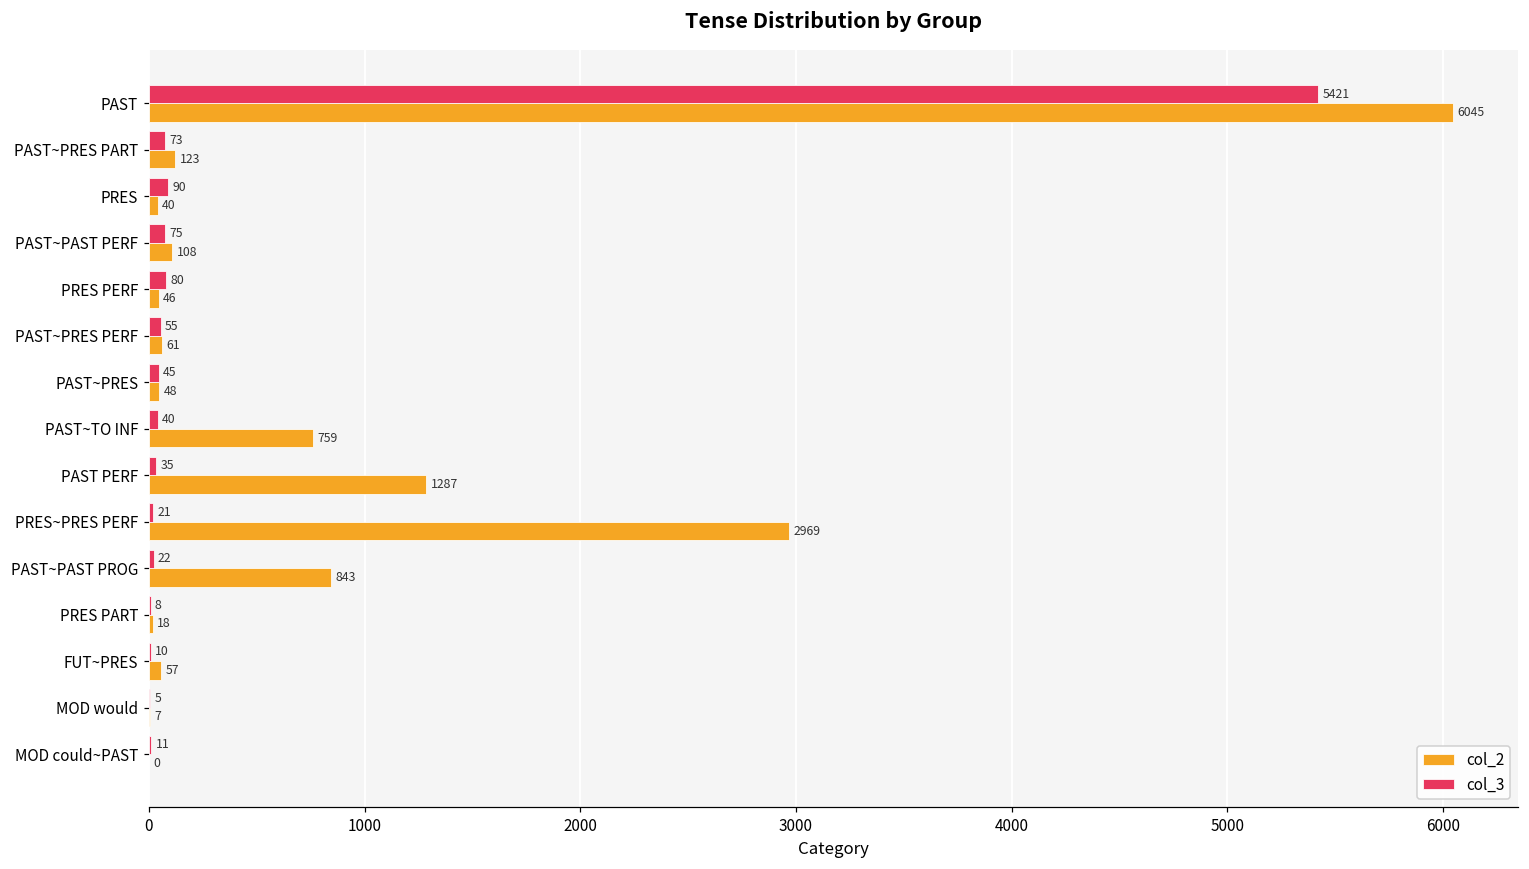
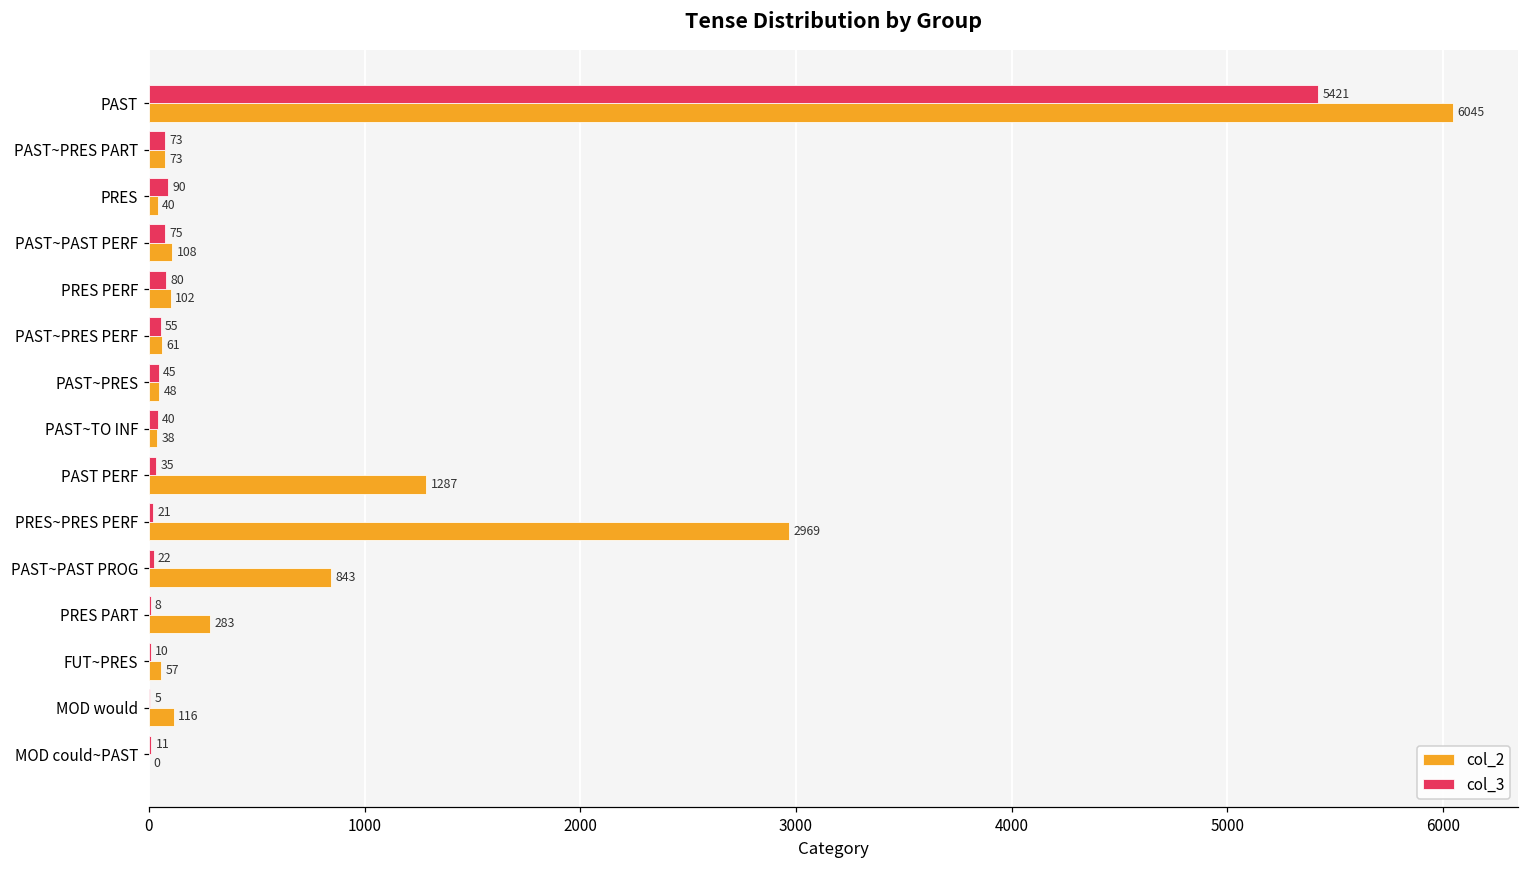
col_2, PAST~PRES PART: 123 -> 73
col_2, PRES PERF: 46 -> 102
col_2, PAST~TO INF: 759 -> 38
col_2, PRES PART: 18 -> 283
col_2, MOD would: 7 -> 116
